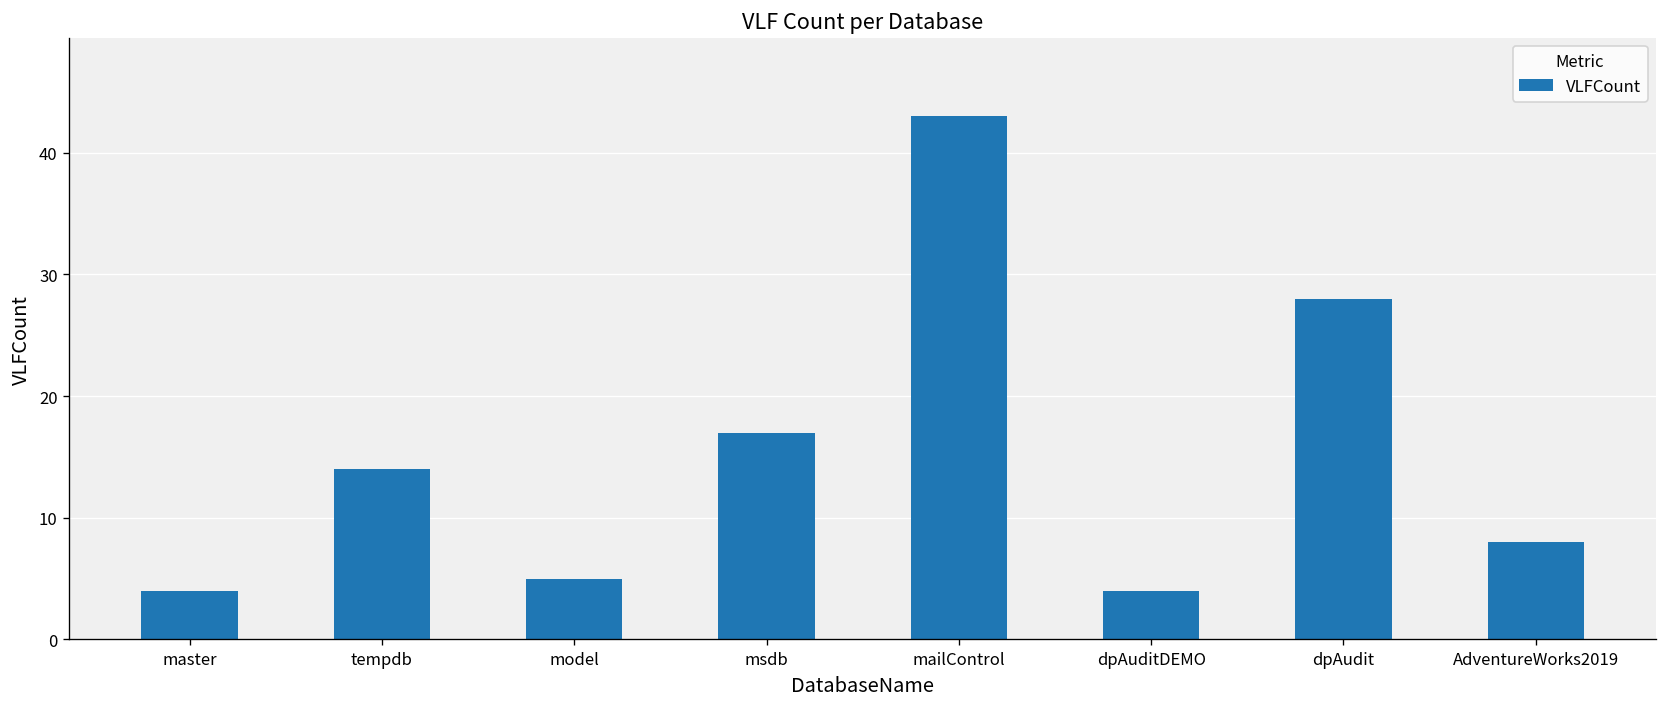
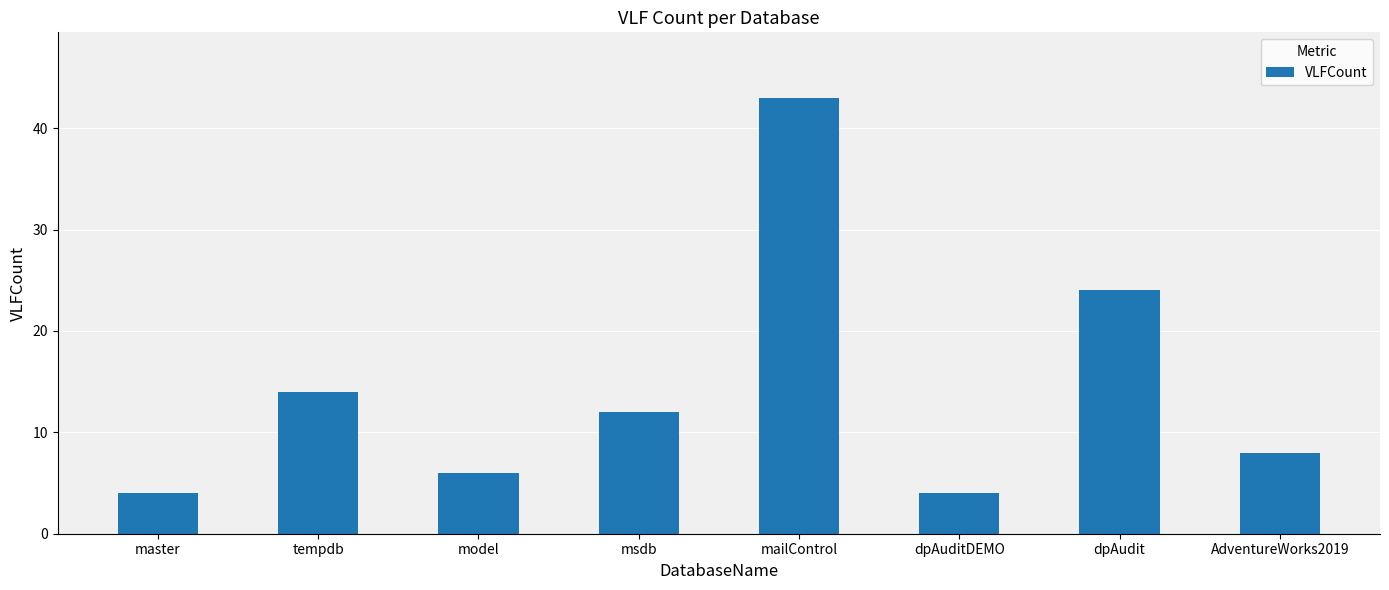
model: 5 -> 6
msdb: 17 -> 12
dpAudit: 28 -> 24
